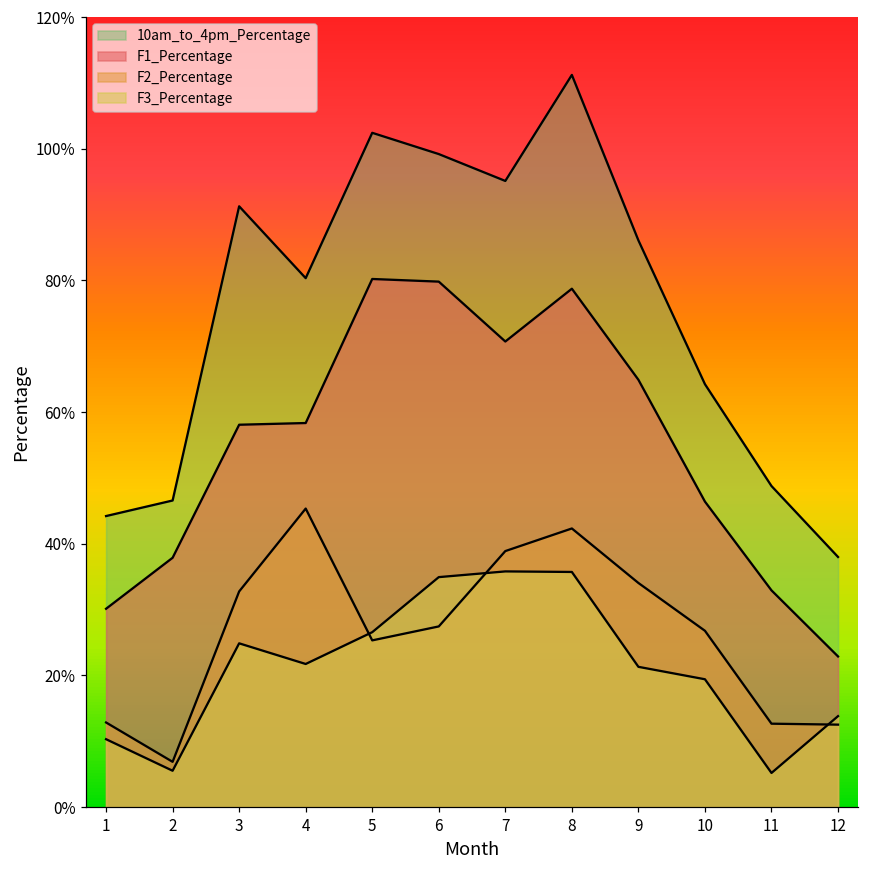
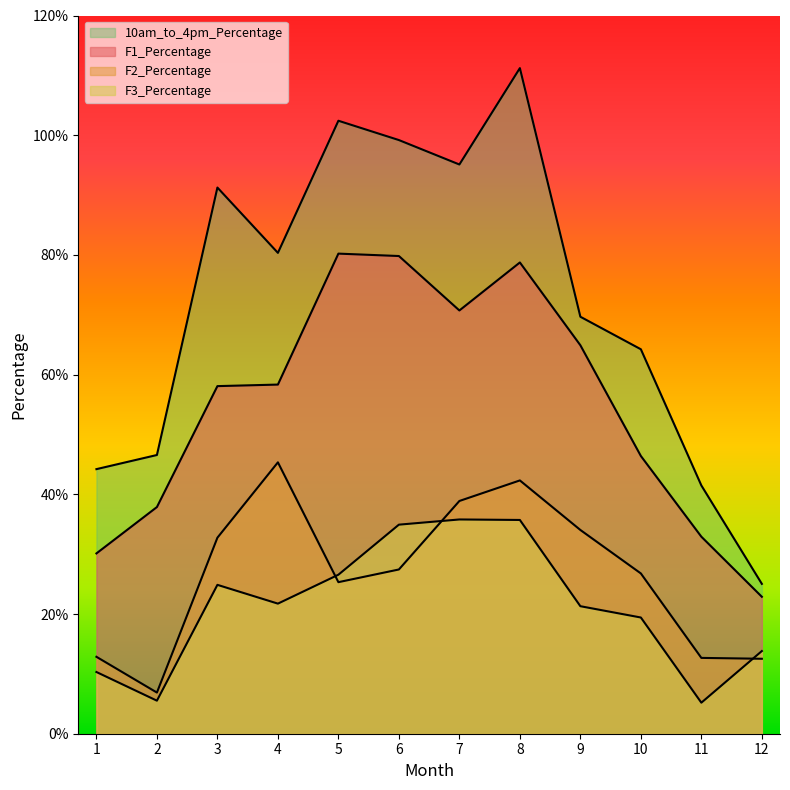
10am_to_4pm_Percentage, 9: 86% -> 70%
10am_to_4pm_Percentage, 11: 49% -> 41%
10am_to_4pm_Percentage, 12: 38% -> 25%
